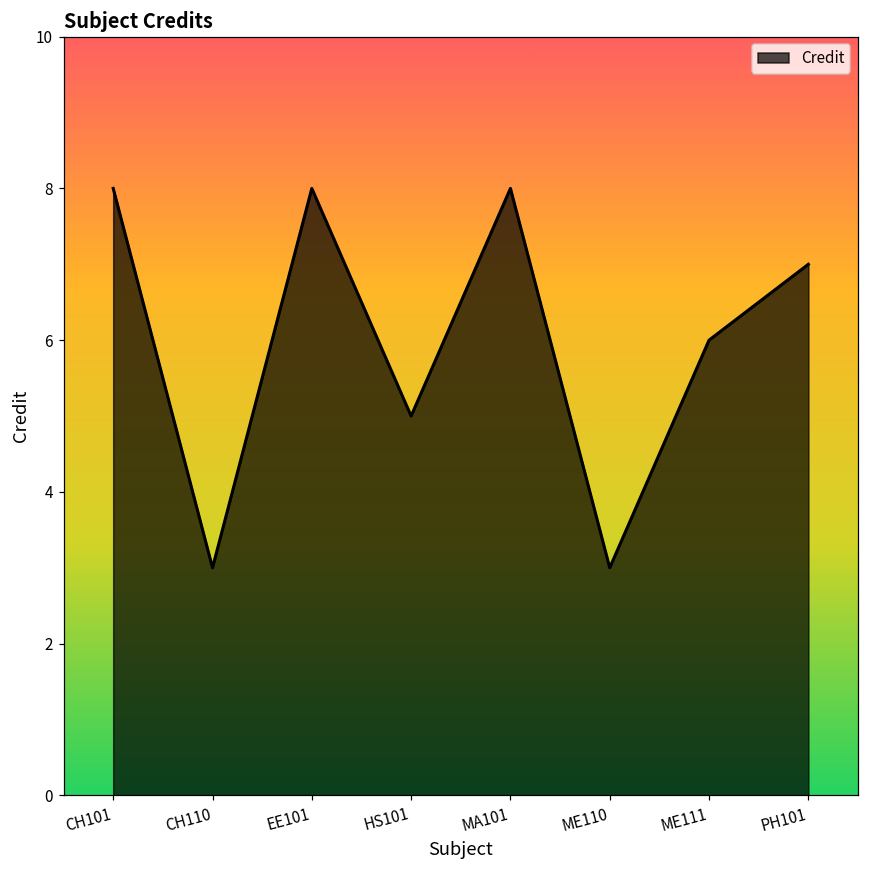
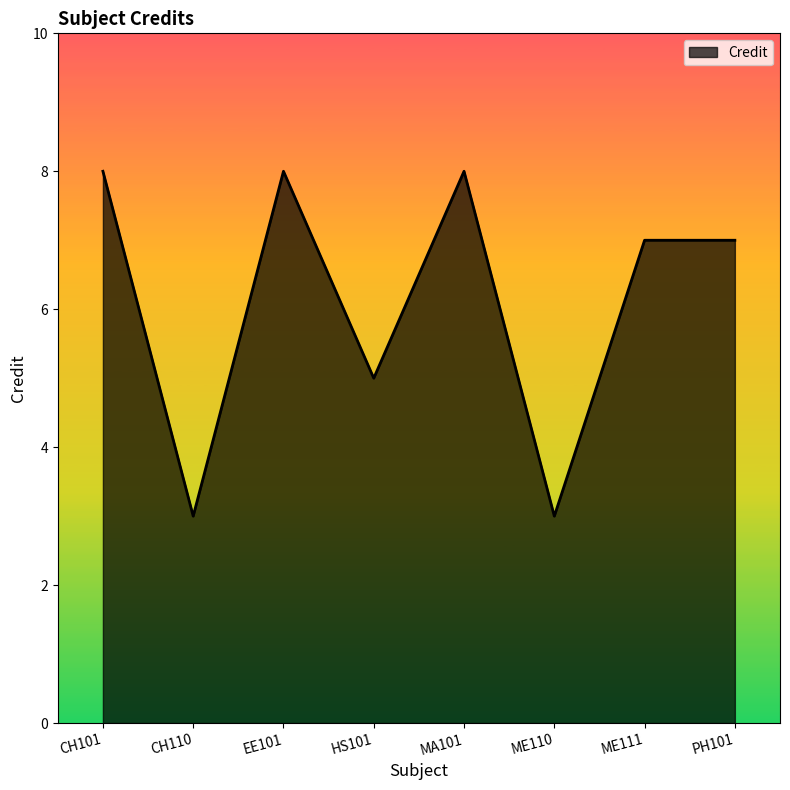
ME111: 6 -> 7
